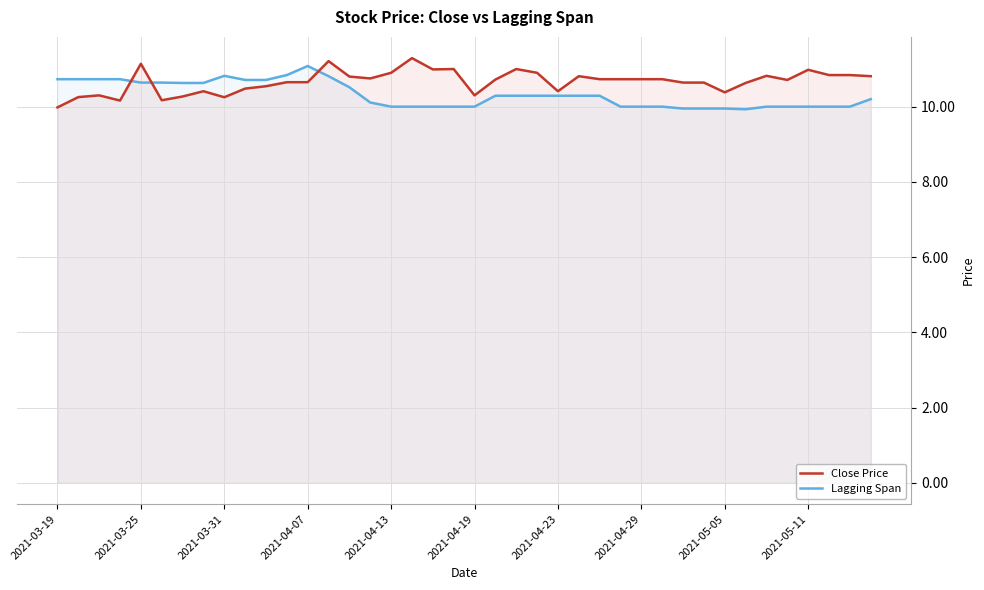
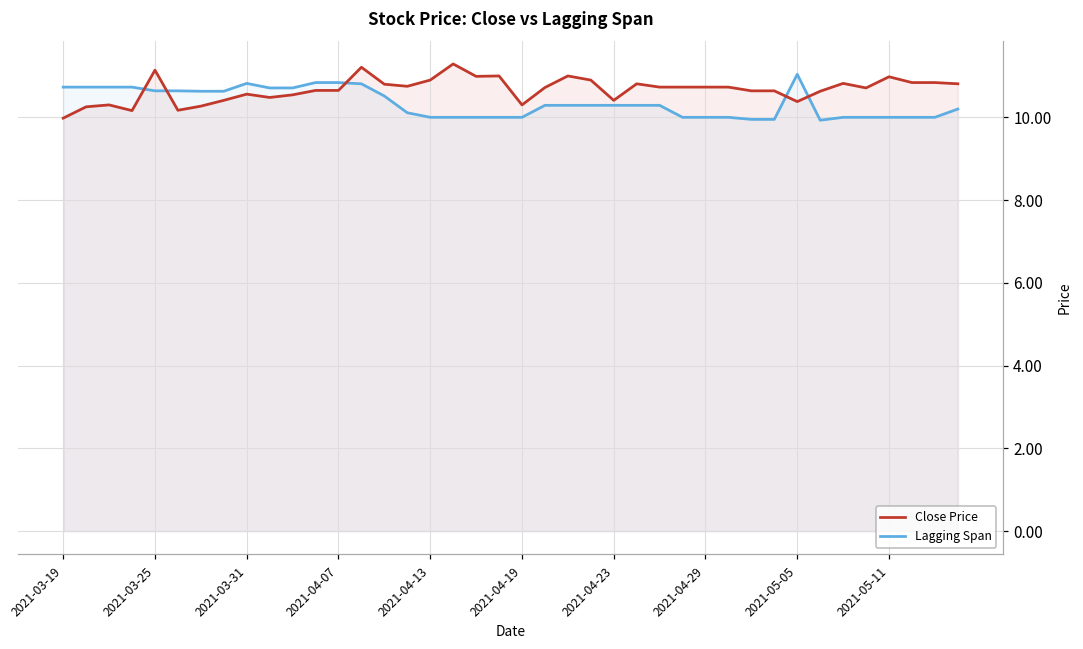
Close Price, 2021-03-31: 10.3 -> 10.6
Lagging Span, 2021-04-07: 11.1 -> 10.8
Lagging Span, 2021-05-05: 10.0 -> 11.0
